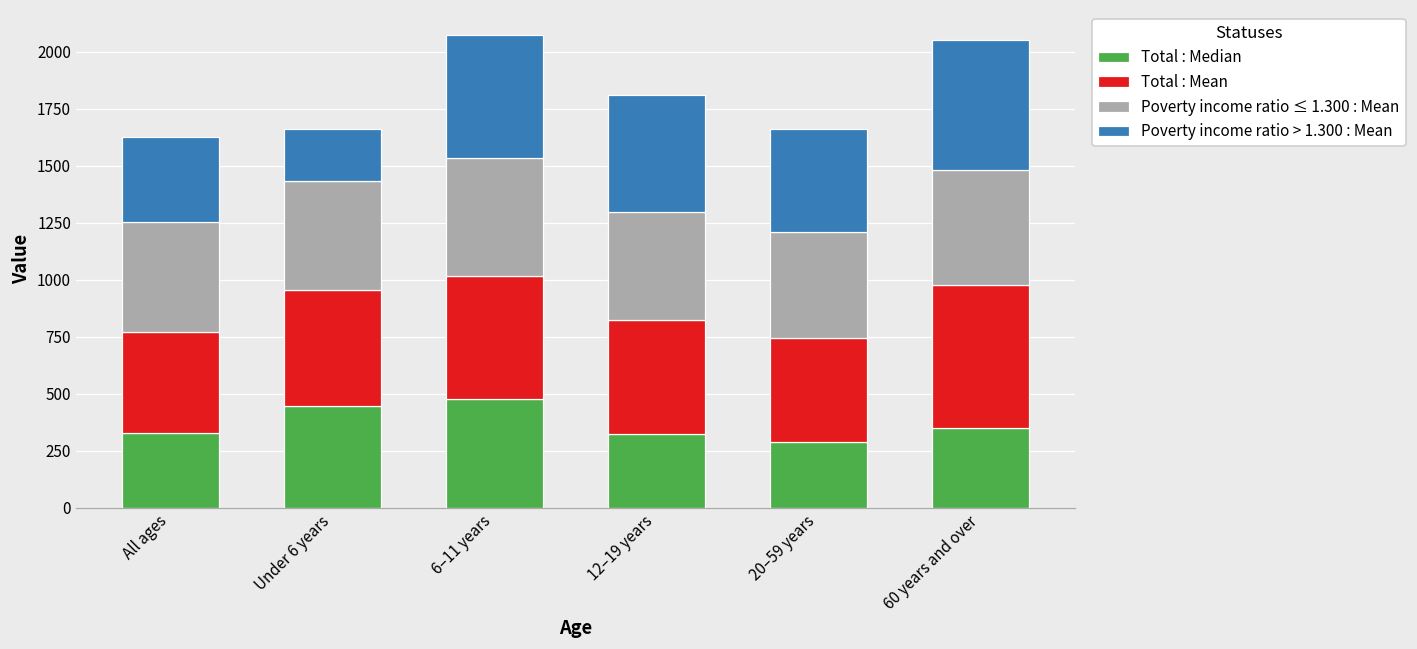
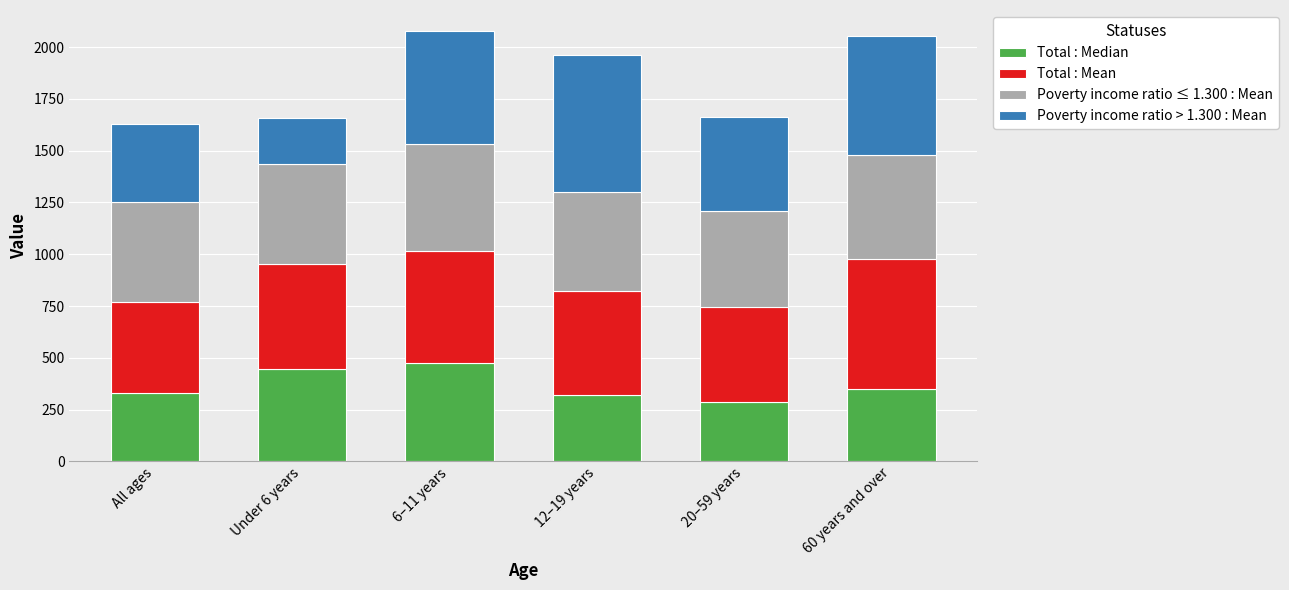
Poverty income ratio > 1.300 : Mean, 12–19 years: 510 -> 660
